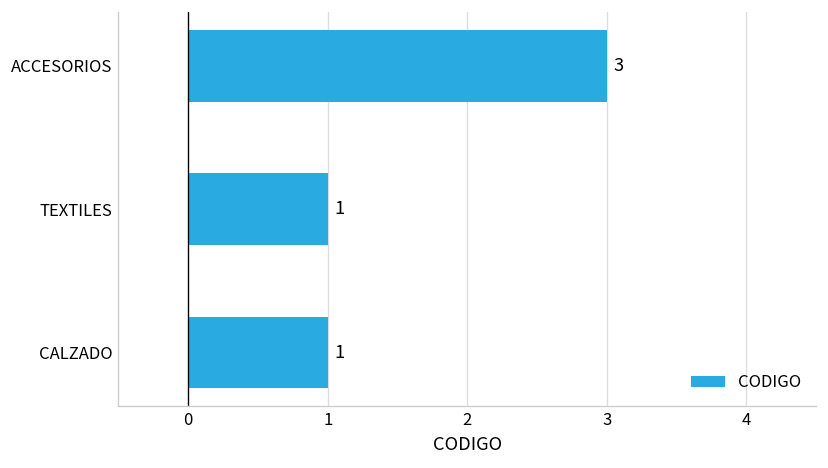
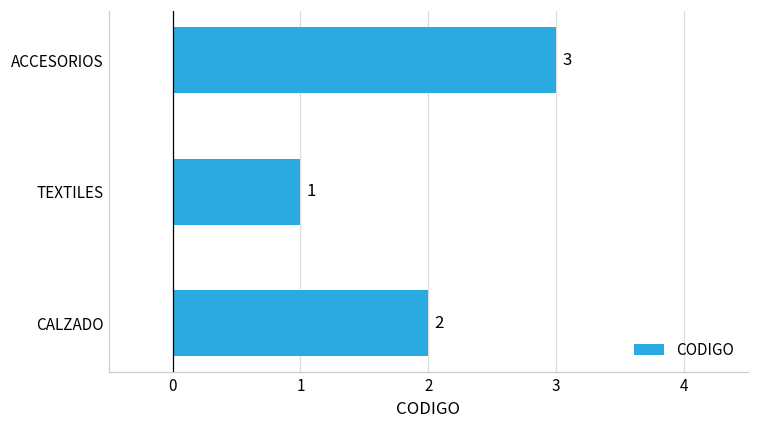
CALZADO: 1 -> 2
